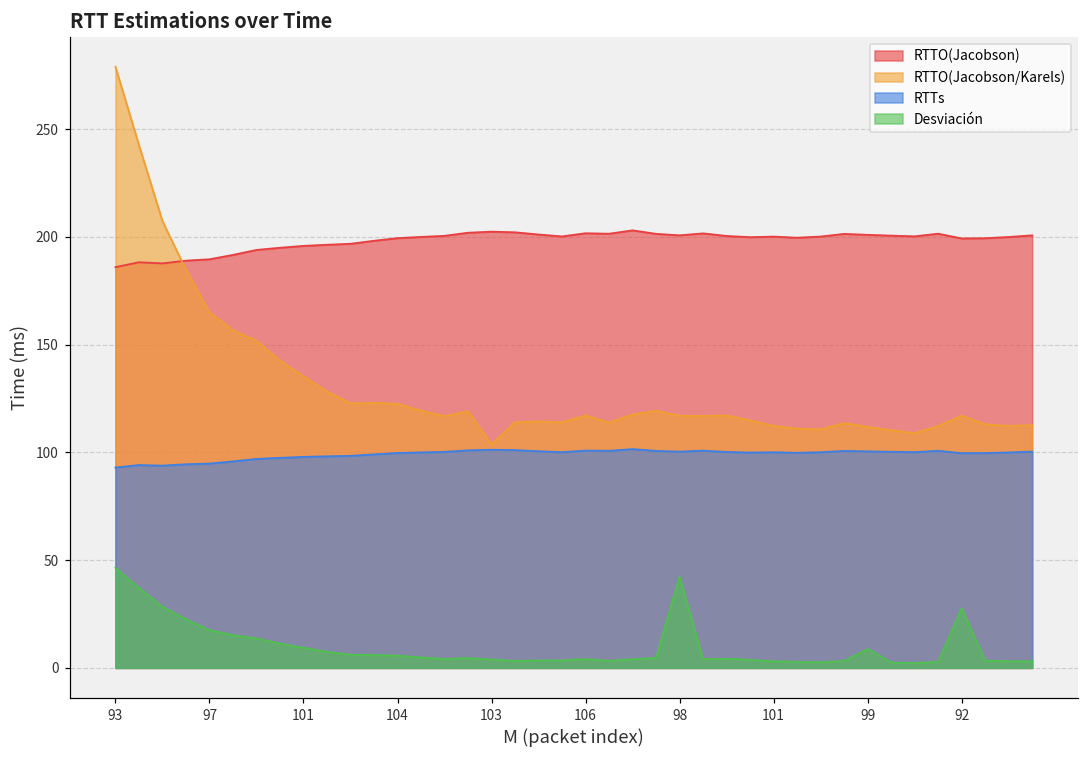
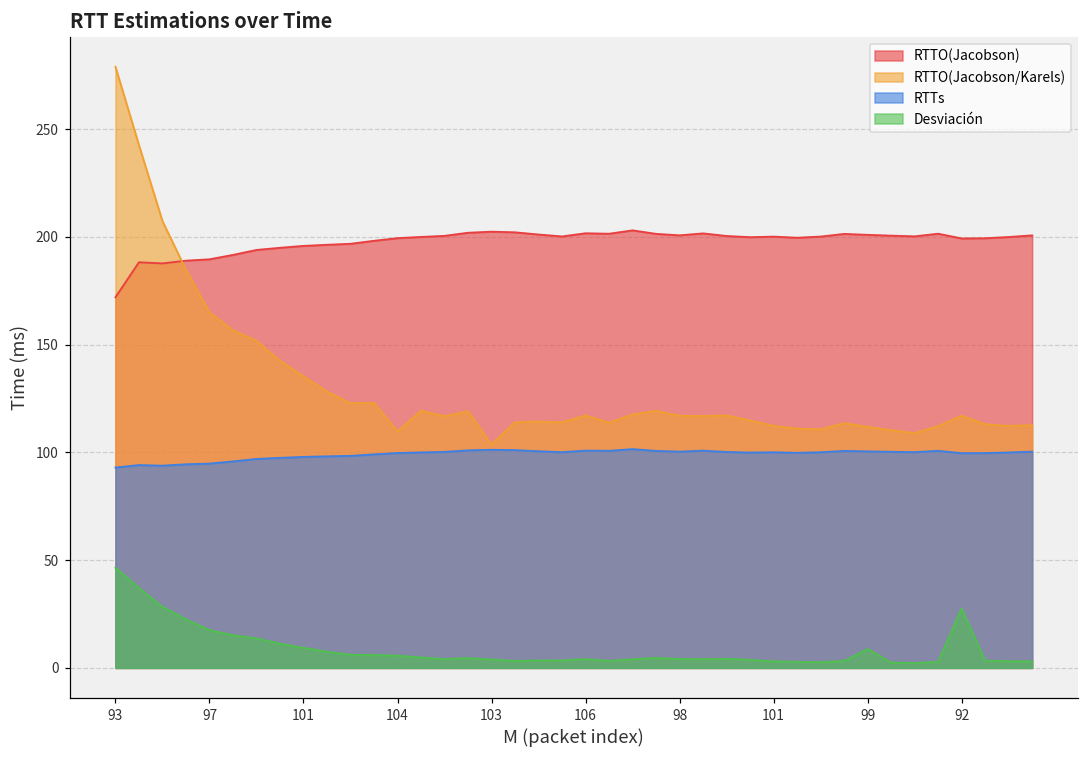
RTTO(Jacobson), 93: 186 -> 172
RTTO(Jacobson/Karels), 104: 123 -> 110
Desviación, 98: 42 -> 4
